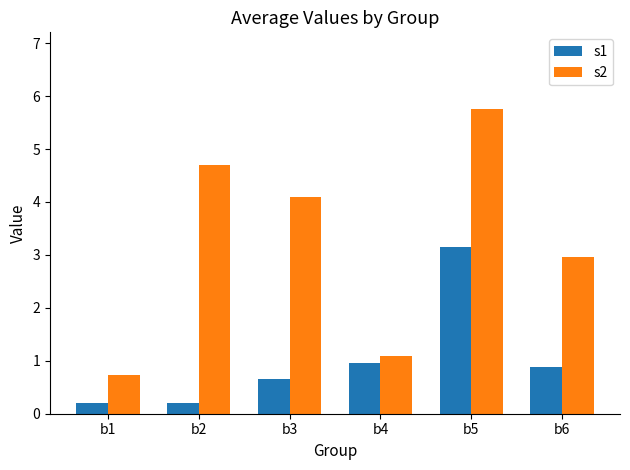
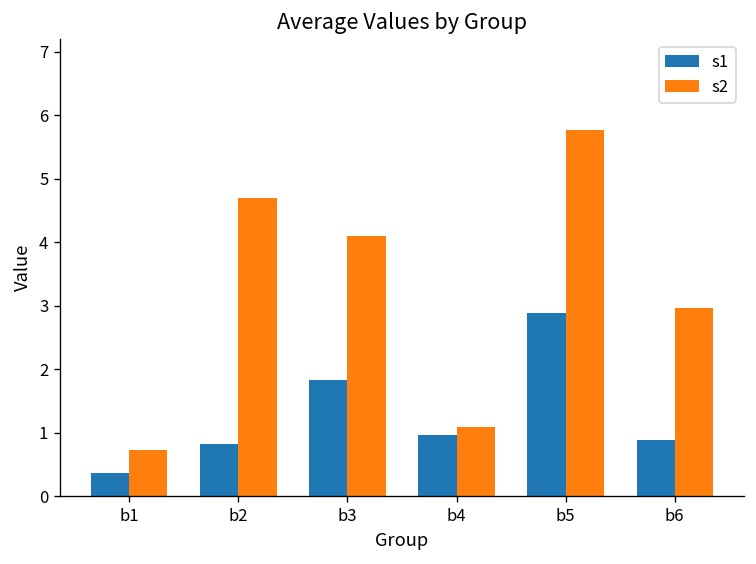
s1, b1: 0.2 -> 0.4
s1, b2: 0.2 -> 0.8
s1, b3: 0.7 -> 1.8
s1, b5: 3.2 -> 2.9
